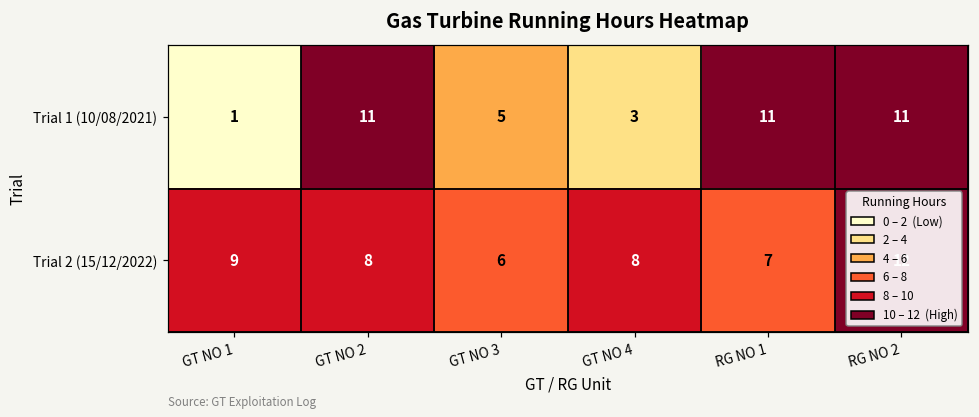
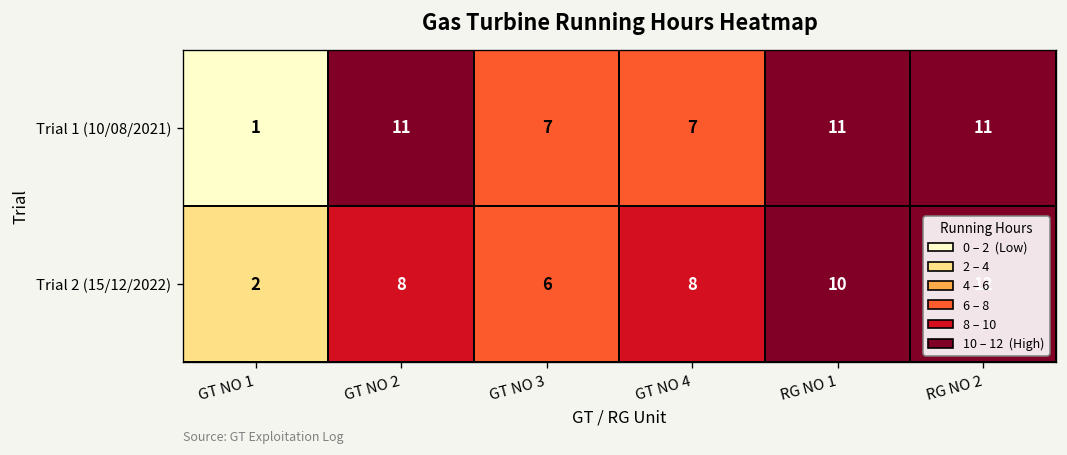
Trial 1 (10/08/2021), GT NO 3: 5 -> 7
Trial 1 (10/08/2021), GT NO 4: 3 -> 7
Trial 2 (15/12/2022), GT NO 1: 9 -> 2
Trial 2 (15/12/2022), RG NO 1: 7 -> 10
